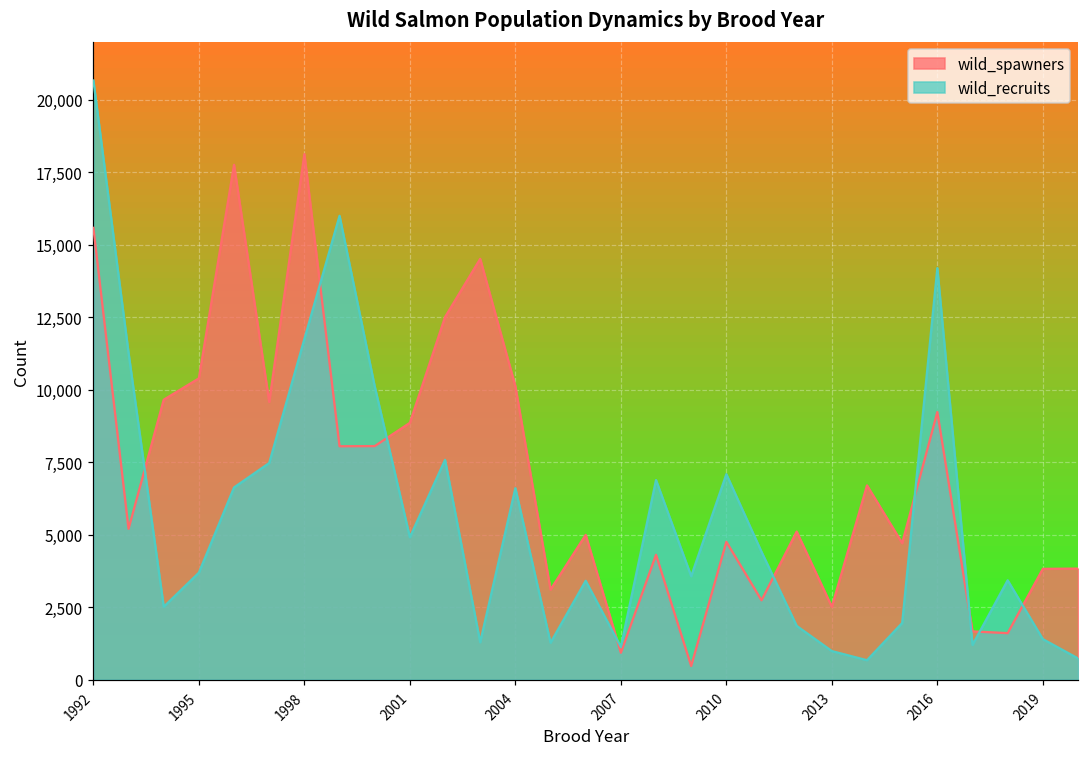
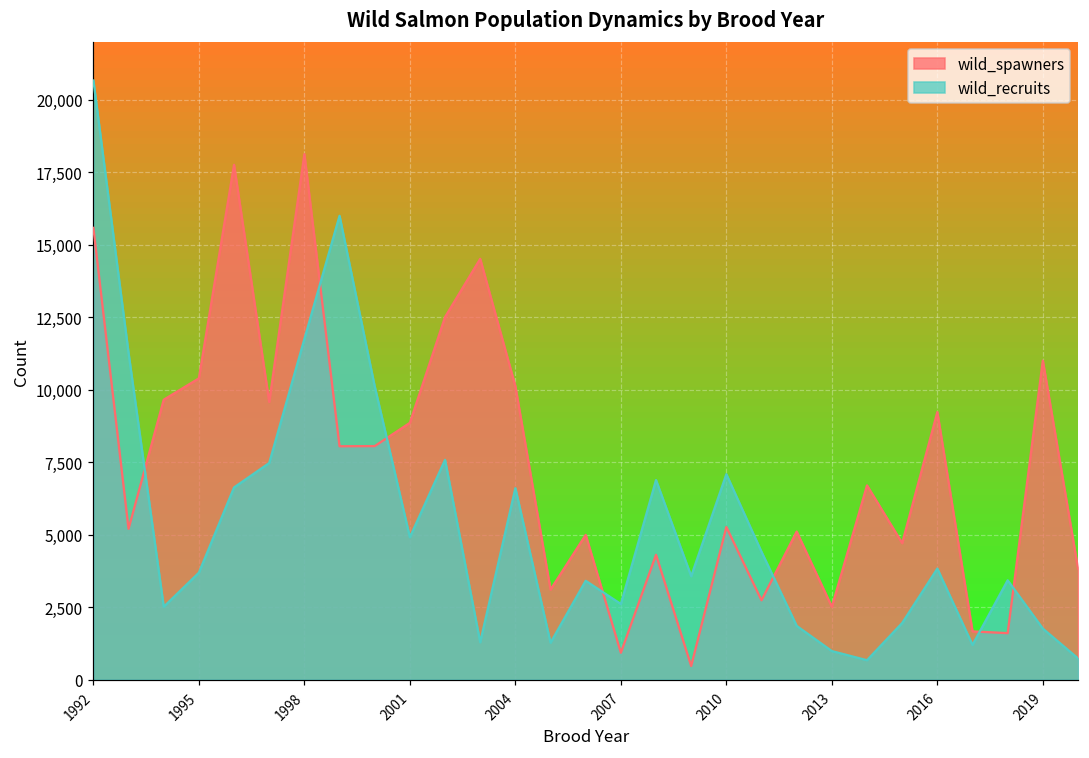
wild_recruits, 2007: 1,100 -> 2,600
wild_spawners, 2010: 4,800 -> 5,300
wild_recruits, 2016: 14,200 -> 3,800
wild_spawners, 2019: 3,800 -> 11,000
wild_recruits, 2019: 1,400 -> 1,800
